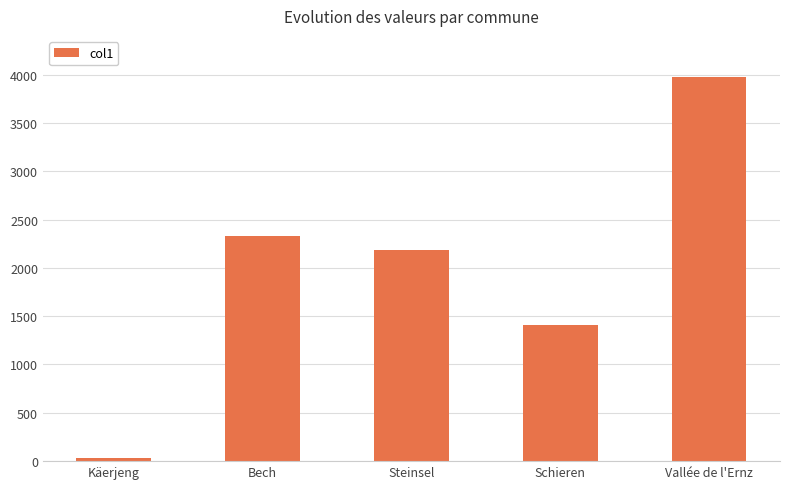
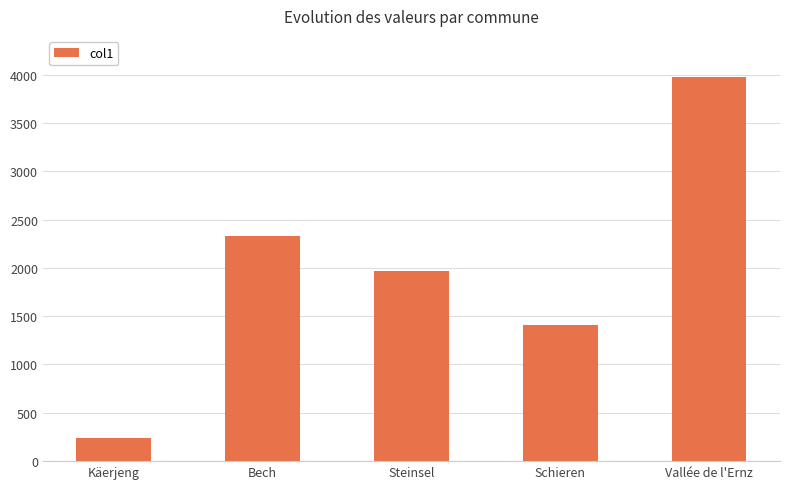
Käerjeng: 0 -> 200
Steinsel: 2200 -> 2000
